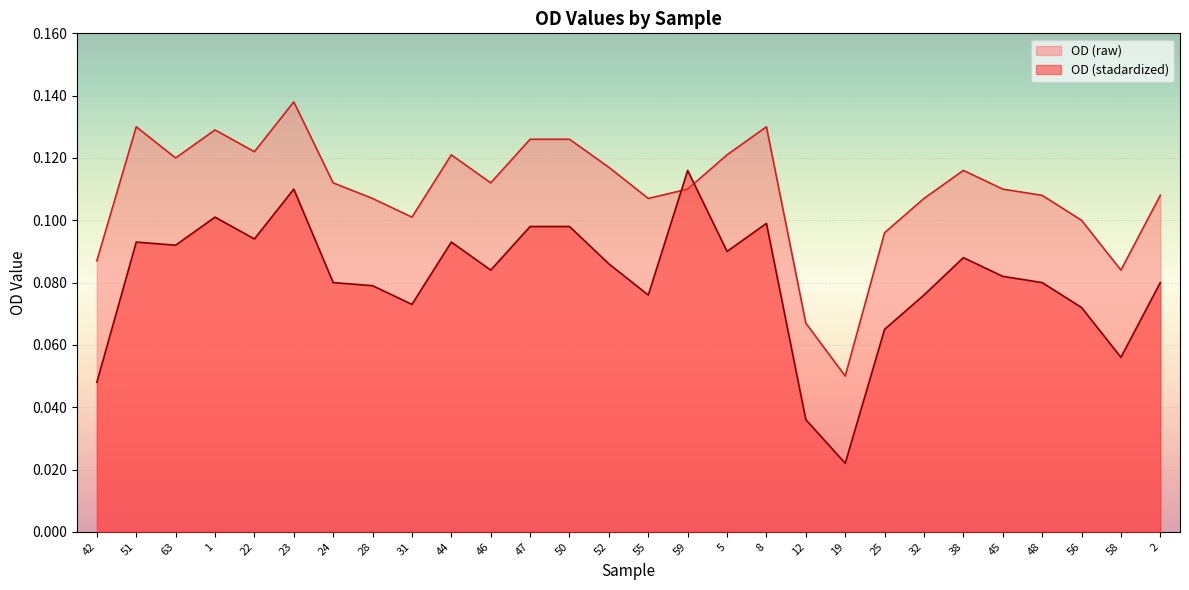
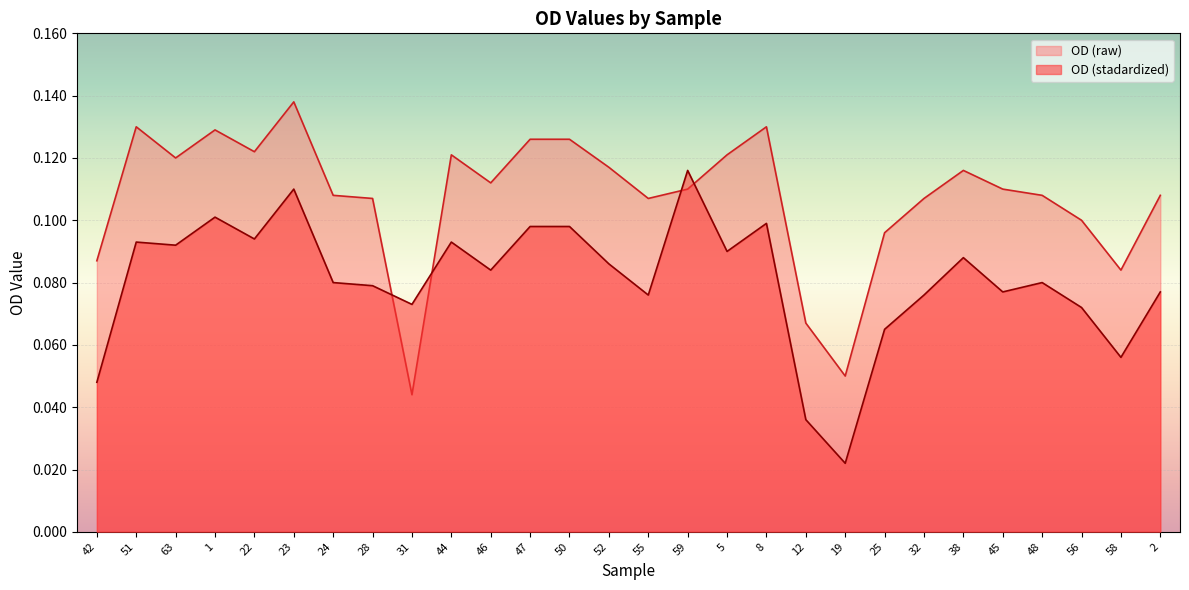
OD (raw), 24: 0.112 -> 0.108
OD (raw), 31: 0.101 -> 0.044
OD (stadardized), 45: 0.082 -> 0.077
OD (stadardized), 2: 0.080 -> 0.077
